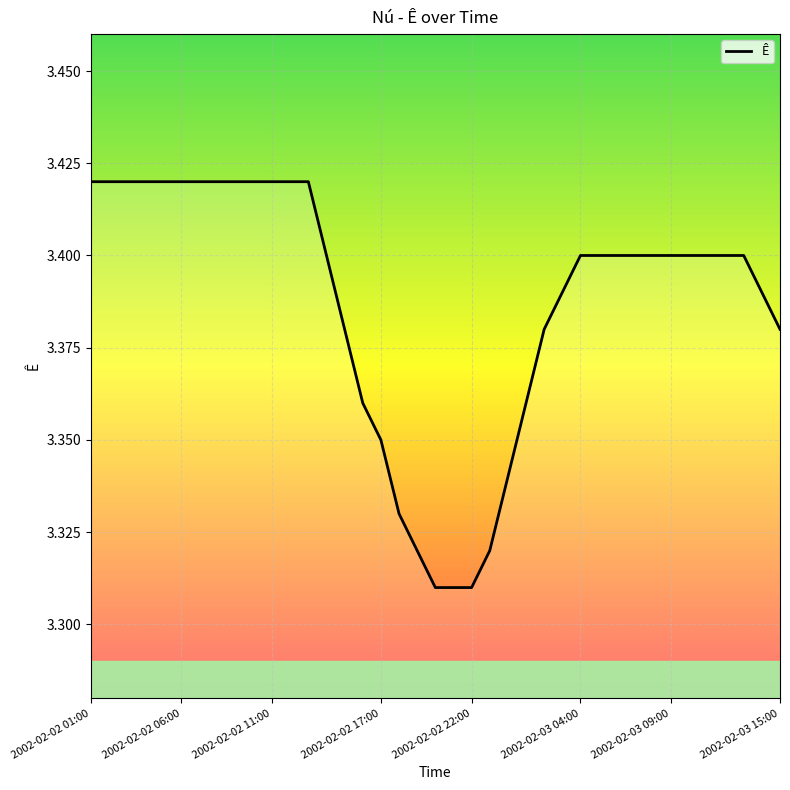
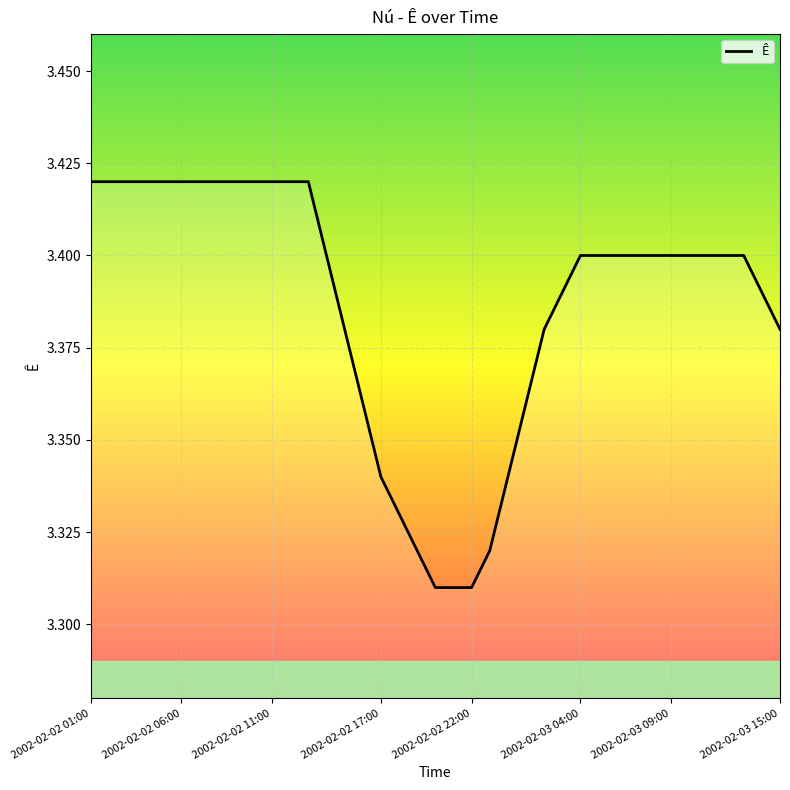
2002-02-02 17:00: 3.35 -> 3.34
